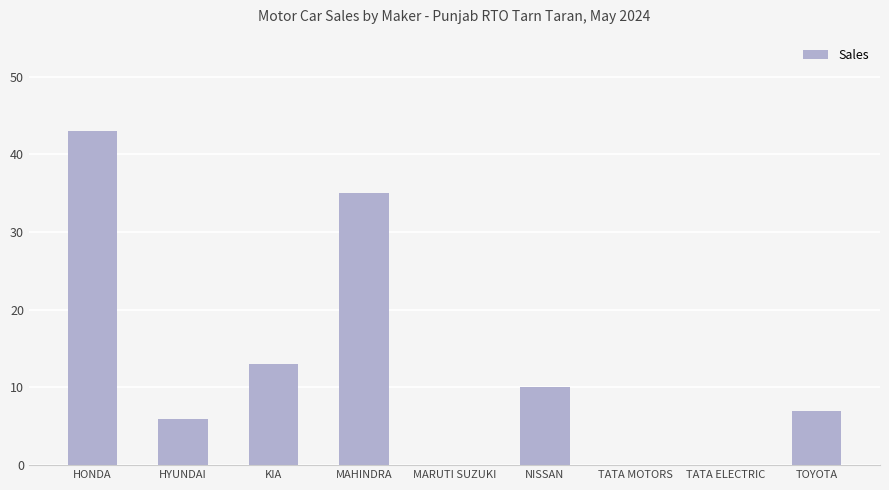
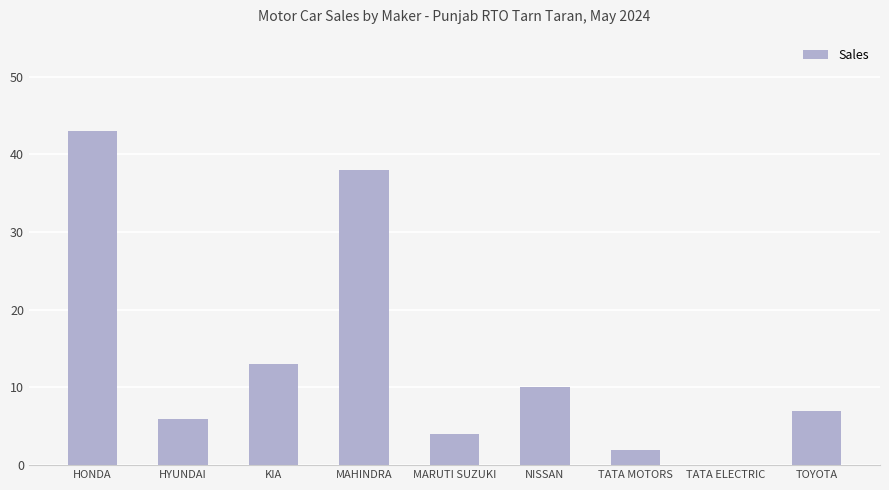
MAHINDRA: 35 -> 38
MARUTI SUZUKI: 0 -> 4
TATA MOTORS: 0 -> 2
